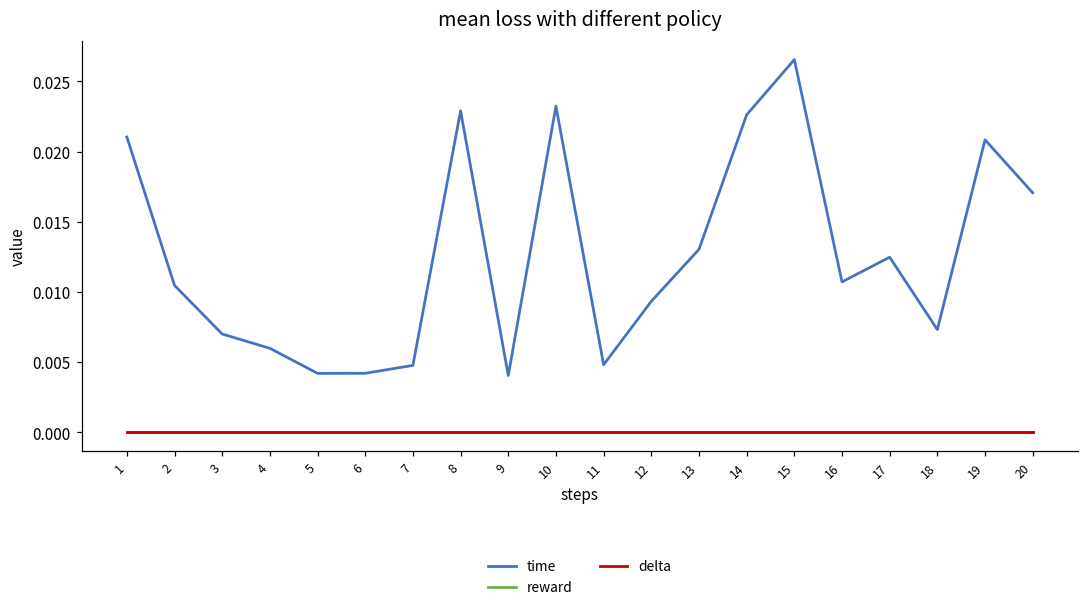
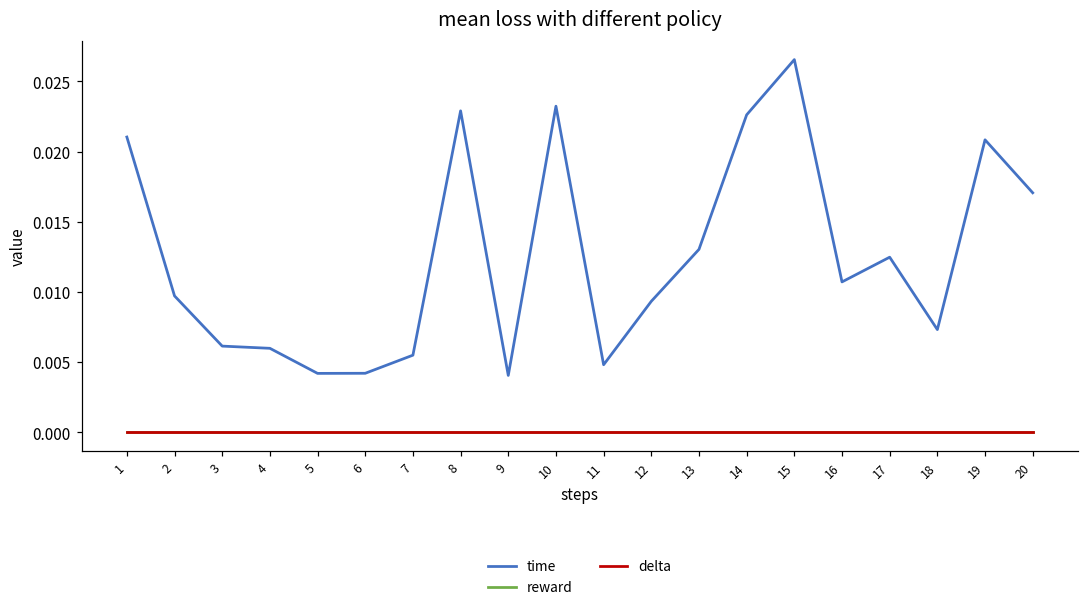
time, 2: 0.0105 -> 0.0097
time, 3: 0.0070 -> 0.0061
time, 7: 0.0048 -> 0.0055
